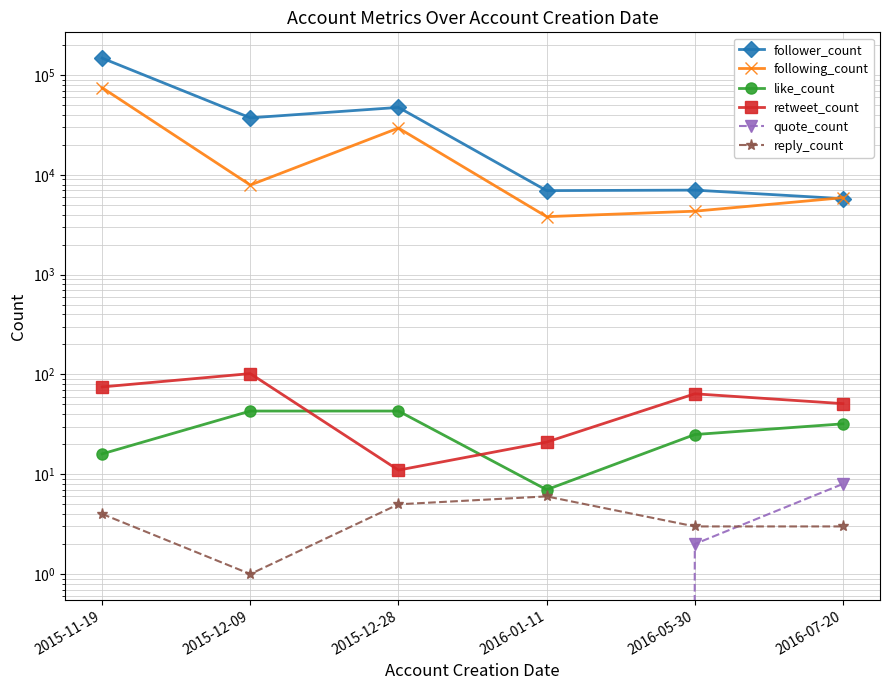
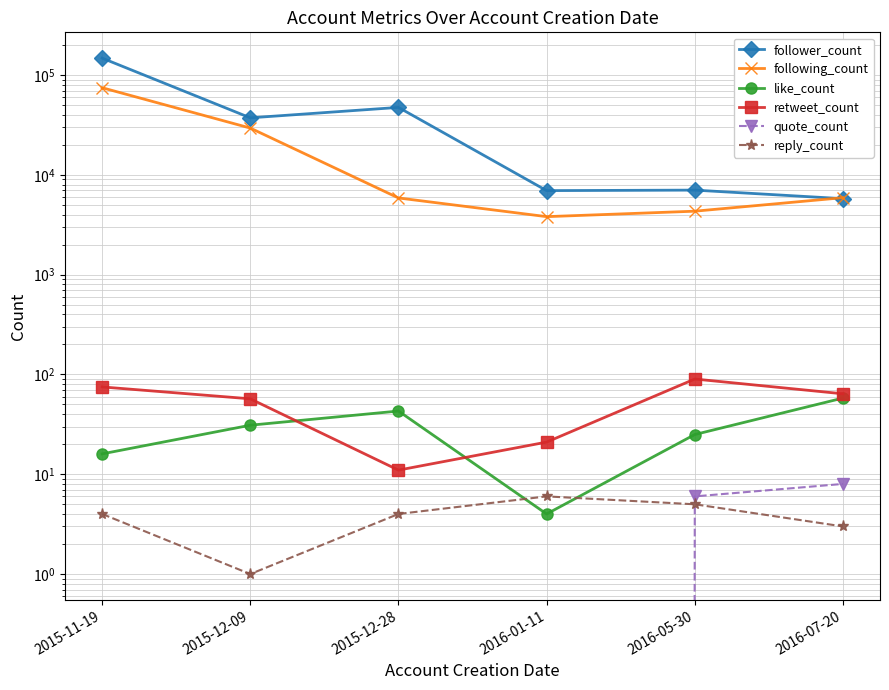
following_count, 2015-12-09: 8000 -> 29000
like_count, 2015-12-09: 43 -> 31
retweet_count, 2015-12-09: 100 -> 60
following_count, 2015-12-28: 29000 -> 6000
reply_count, 2015-12-28: 5 -> 4
like_count, 2016-01-11: 7 -> 4
retweet_count, 2016-05-30: 60 -> 90
quote_count, 2016-05-30: 2 -> 6
reply_count, 2016-05-30: 3 -> 5
like_count, 2016-07-20: 32 -> 60
retweet_count, 2016-07-20: 50 -> 60
